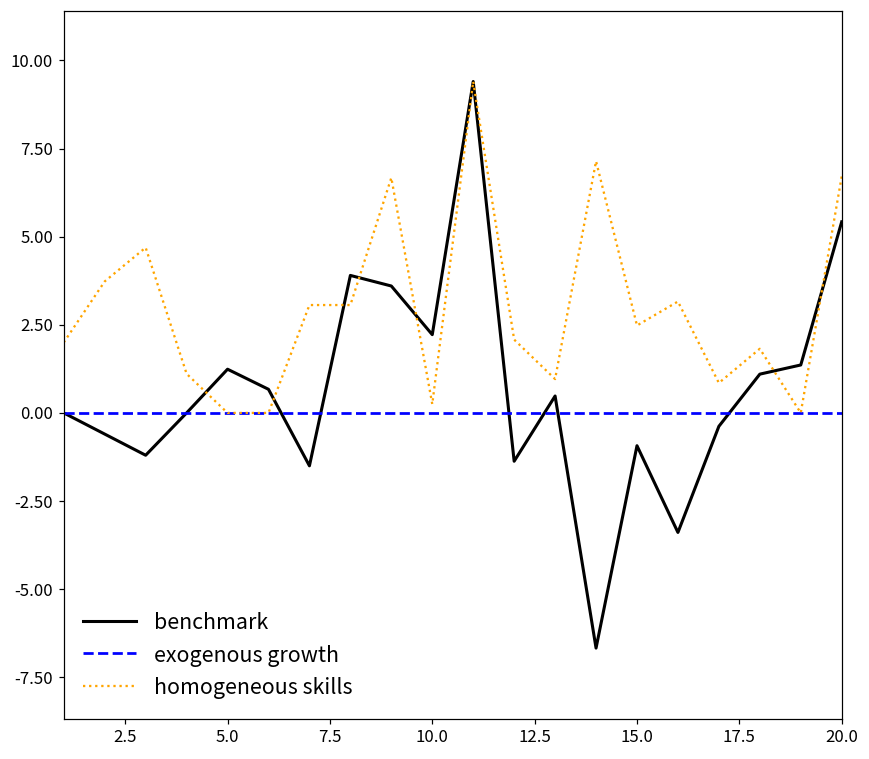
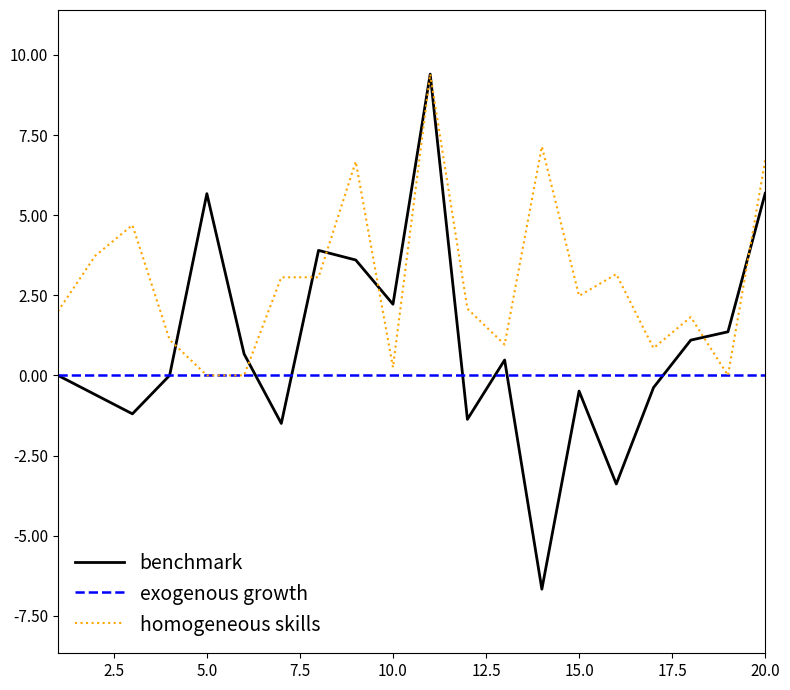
benchmark, 5.0: 1.2 -> 5.7
benchmark, 15.0: -0.9 -> -0.5
benchmark, 20.0: 5.4 -> 5.7
